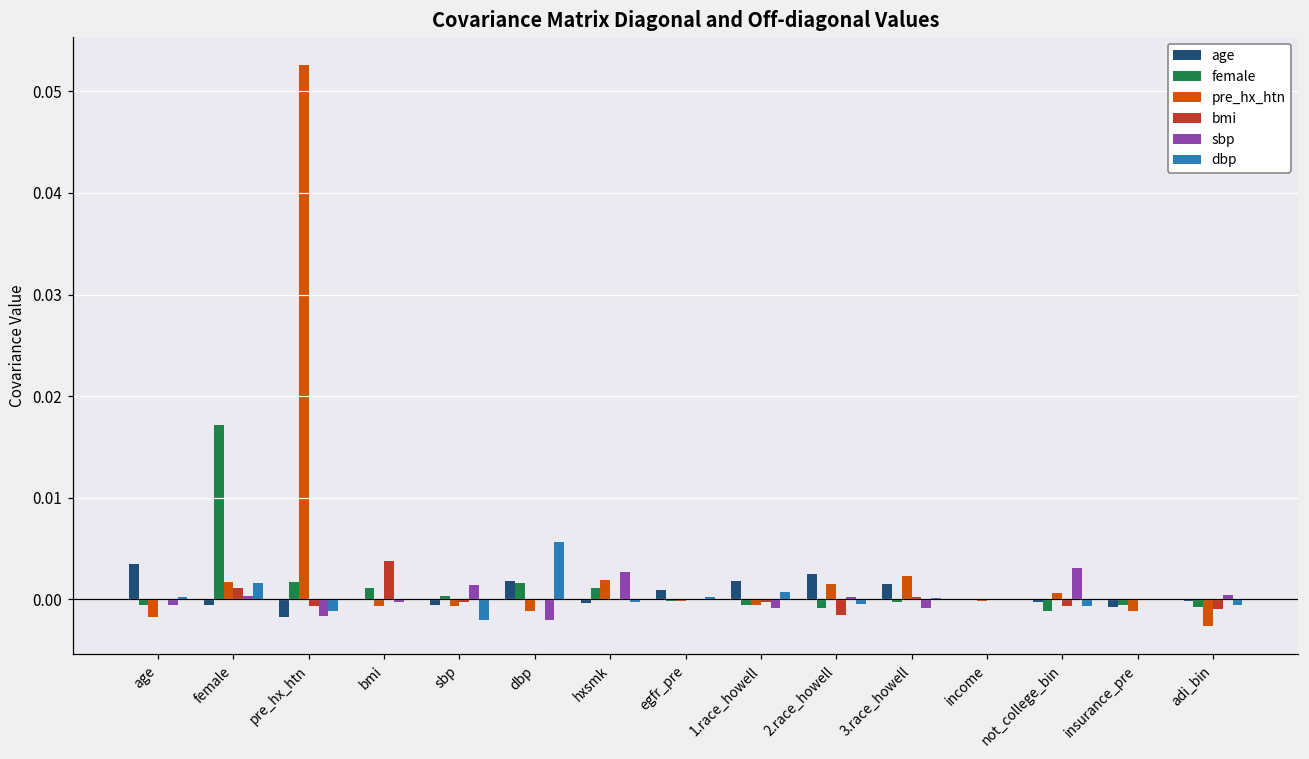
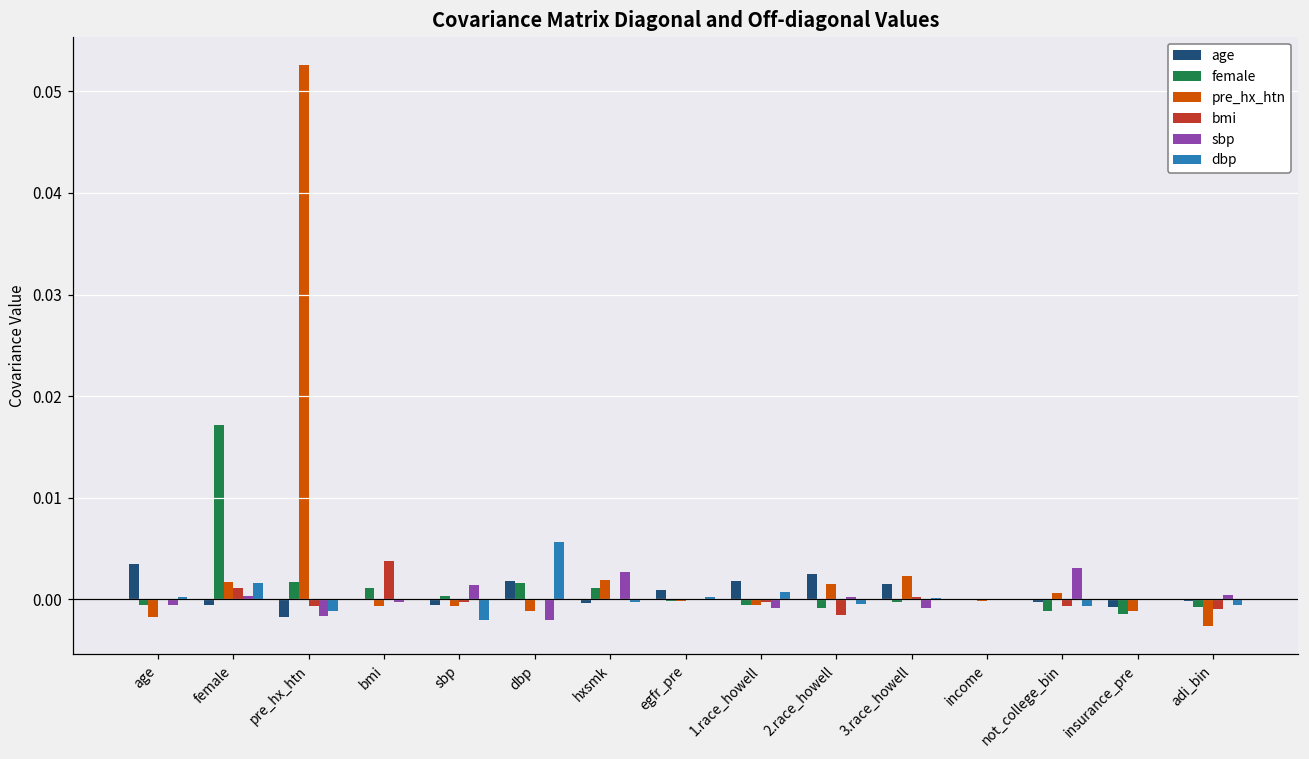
female, insurance_pre: -0.0006 -> -0.0015
